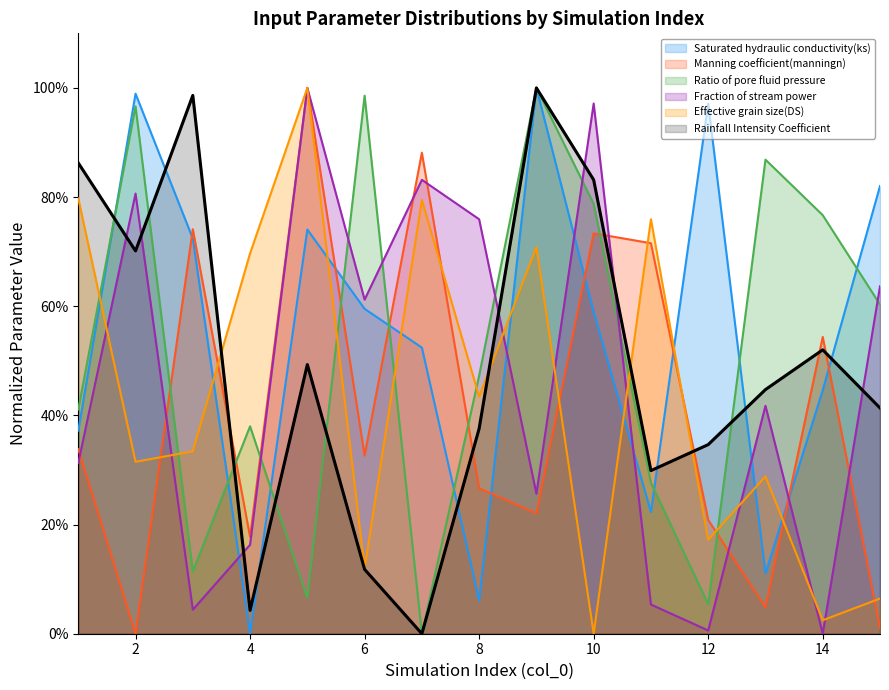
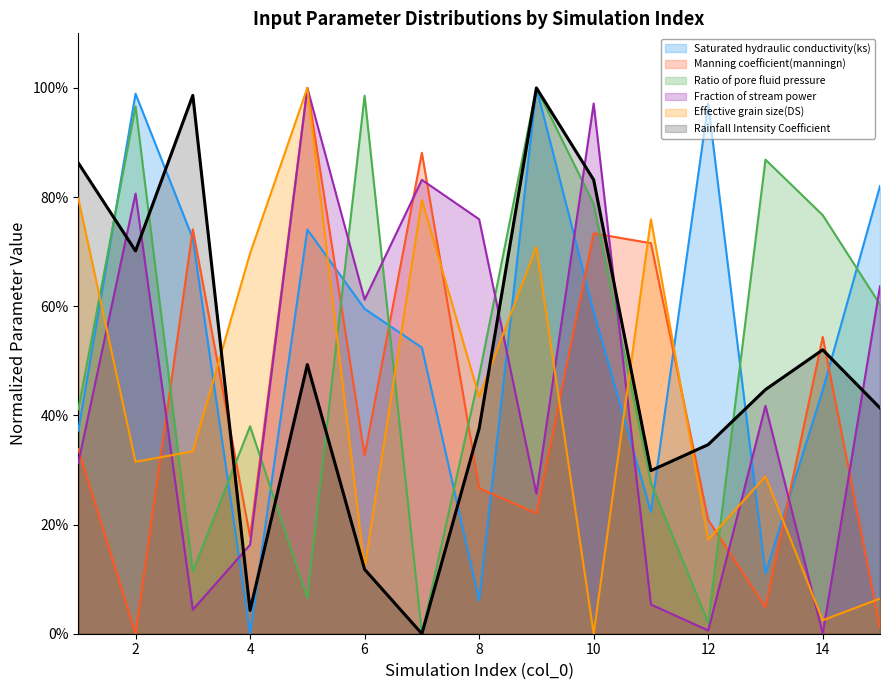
Ratio of pore fluid pressure, 12: 5% -> 2%
